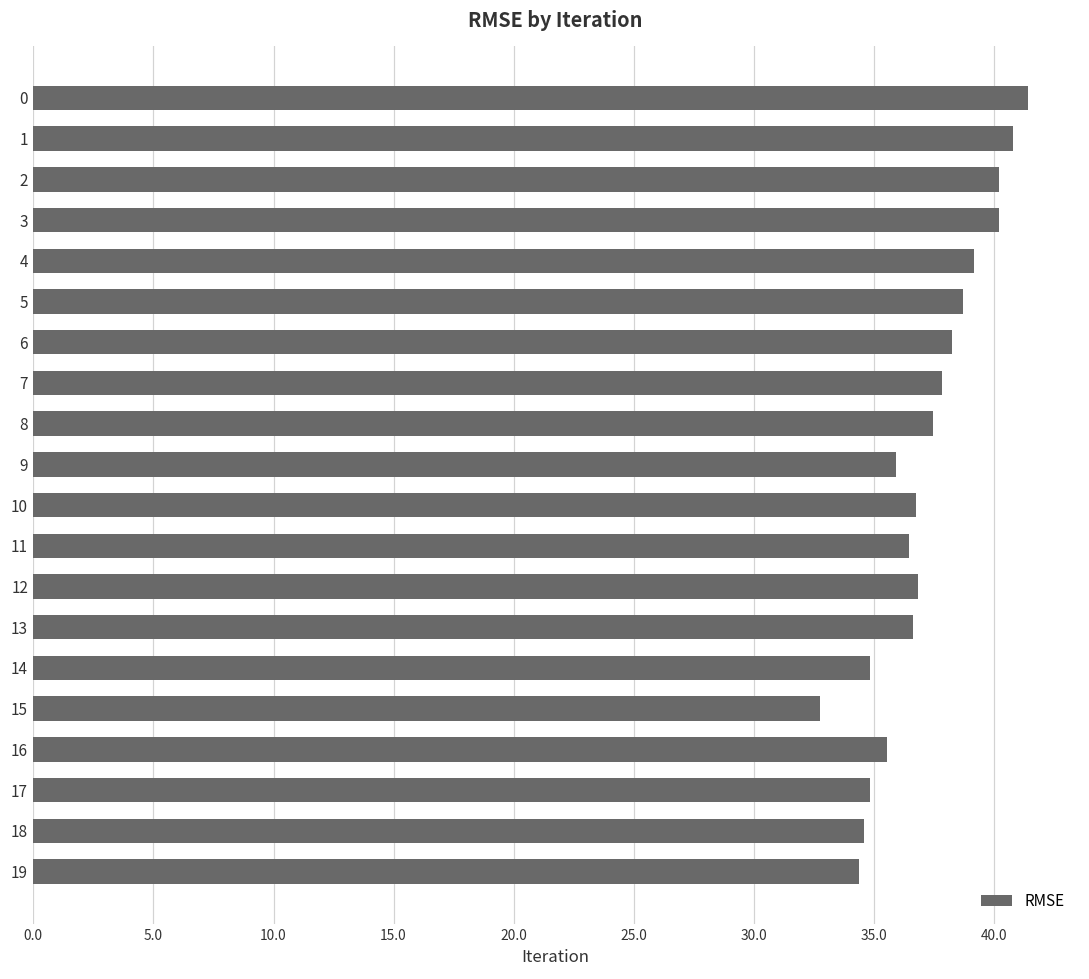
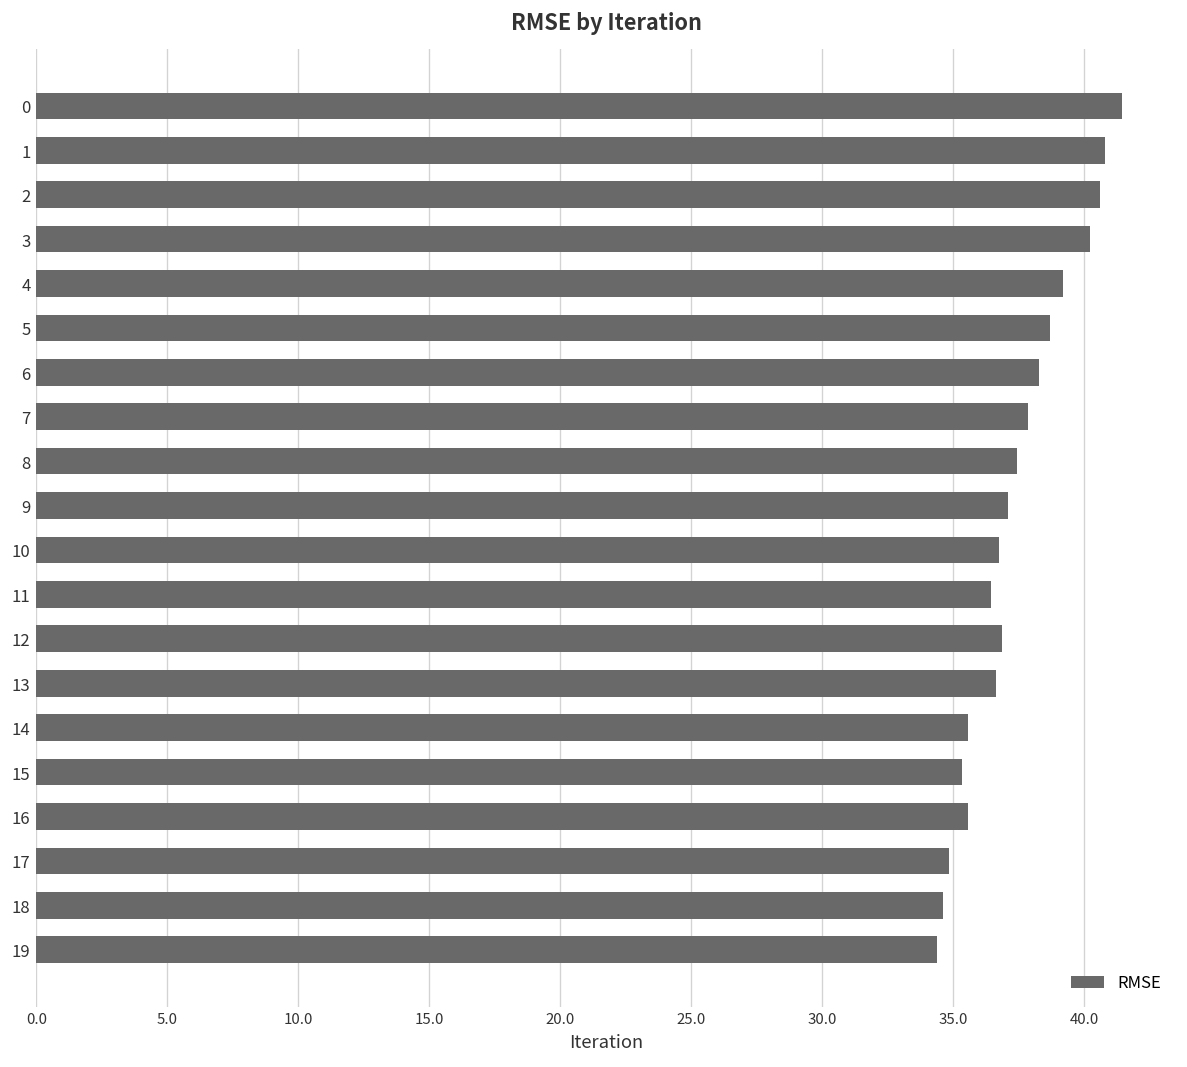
2: 40.2 -> 40.6
9: 35.9 -> 37.1
14: 34.9 -> 35.6
15: 32.7 -> 35.3
